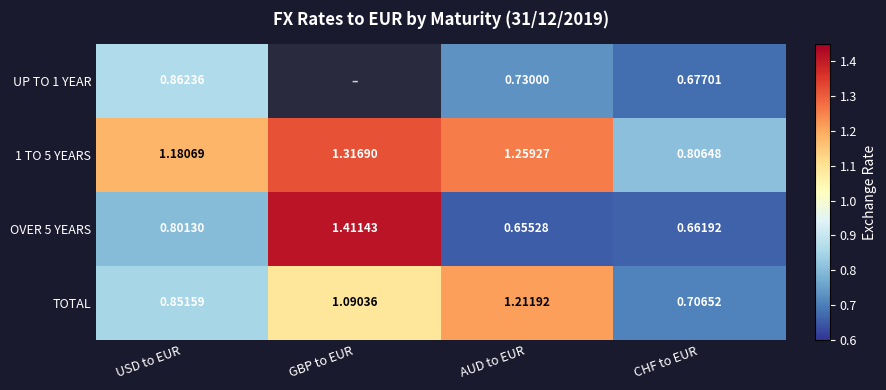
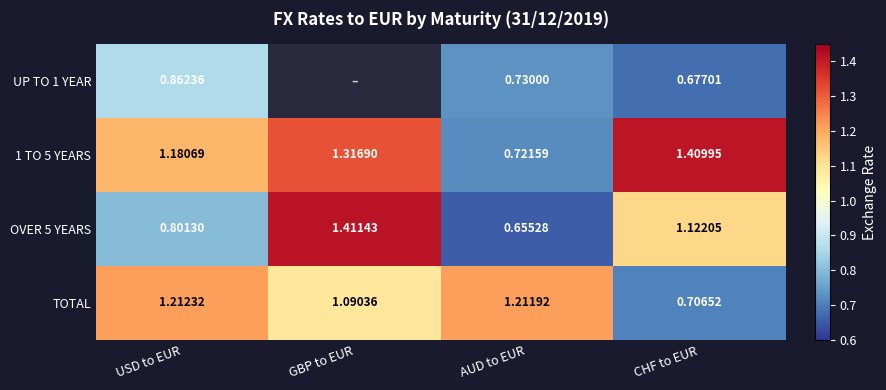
1 TO 5 YEARS, AUD to EUR: 1.25927 -> 0.72159
1 TO 5 YEARS, CHF to EUR: 0.80648 -> 1.40995
OVER 5 YEARS, CHF to EUR: 0.66192 -> 1.12205
TOTAL, USD to EUR: 0.85159 -> 1.21232
